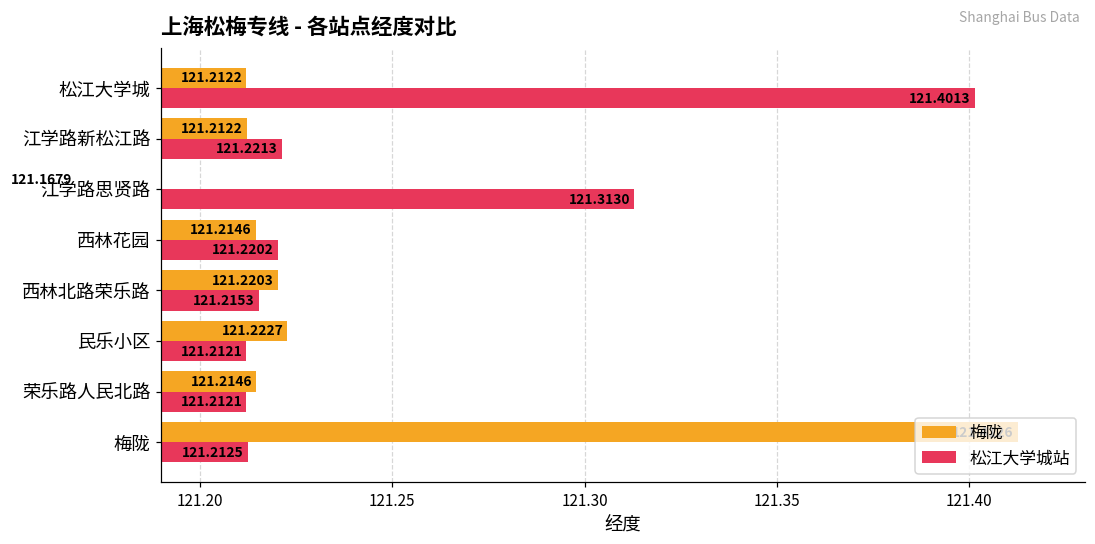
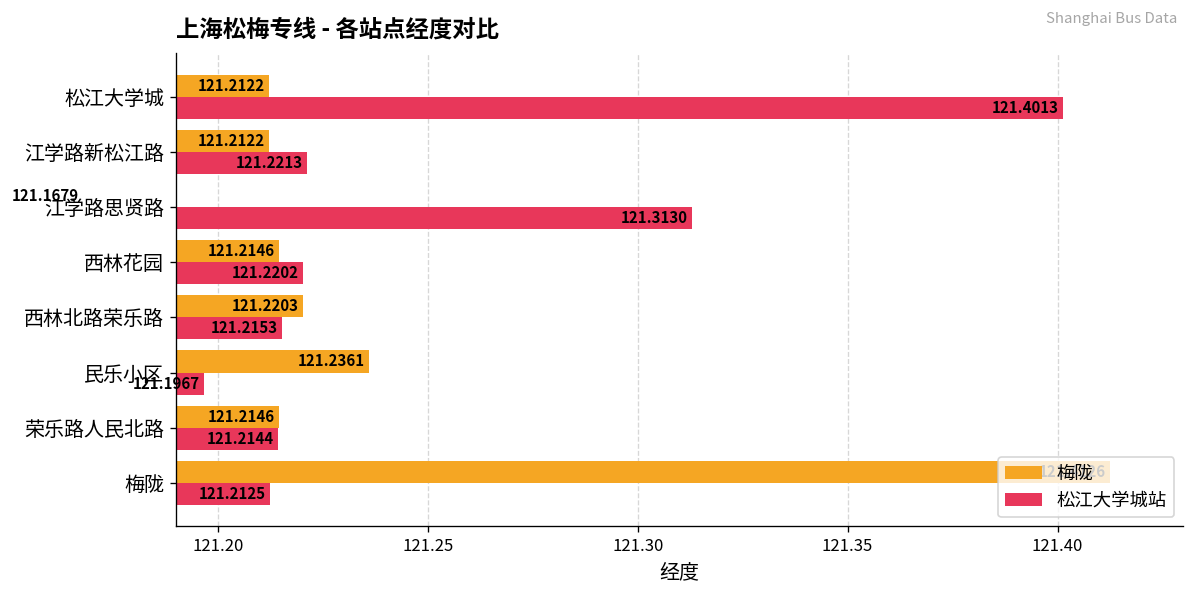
梅陇, 民乐小区: 121.2227 -> 121.2361
松江大学城站, 民乐小区: 121.2121 -> 121.1967
松江大学城站, 荣乐路人民北路: 121.2121 -> 121.2144
